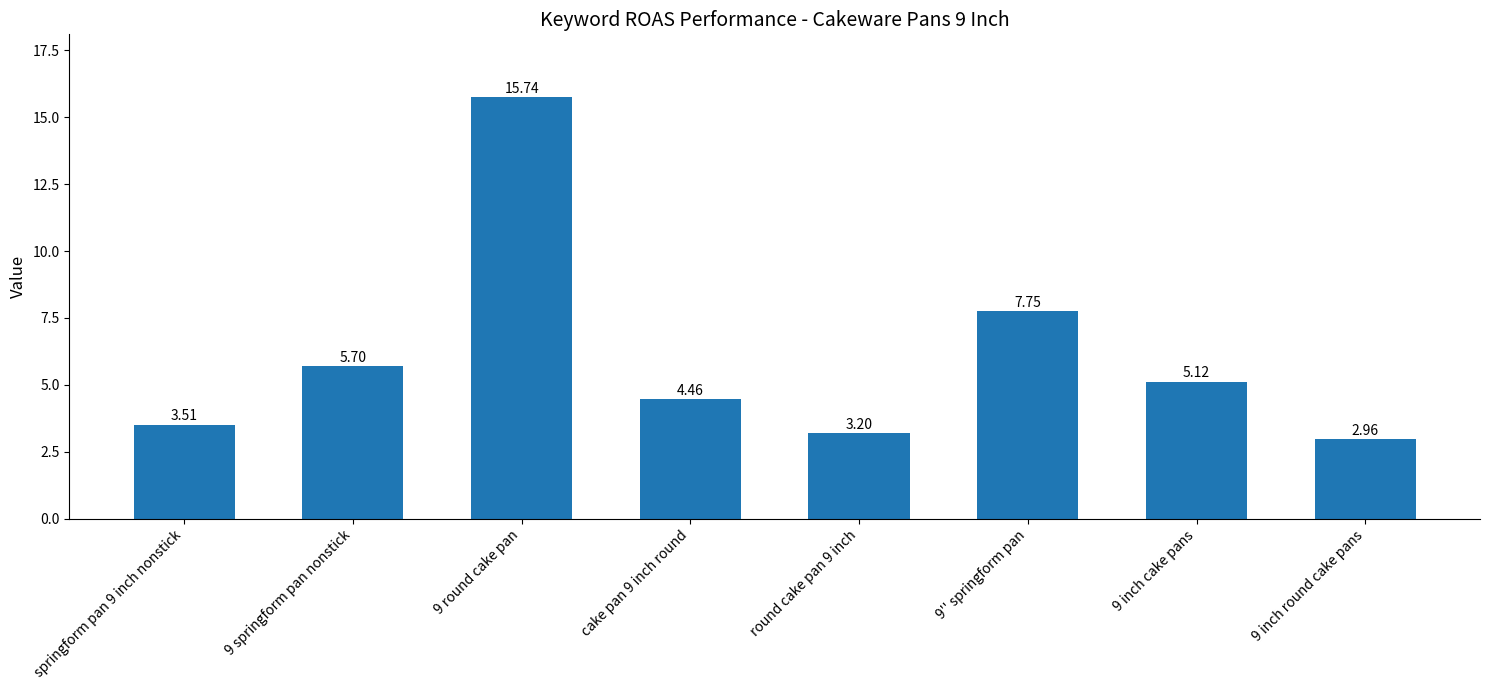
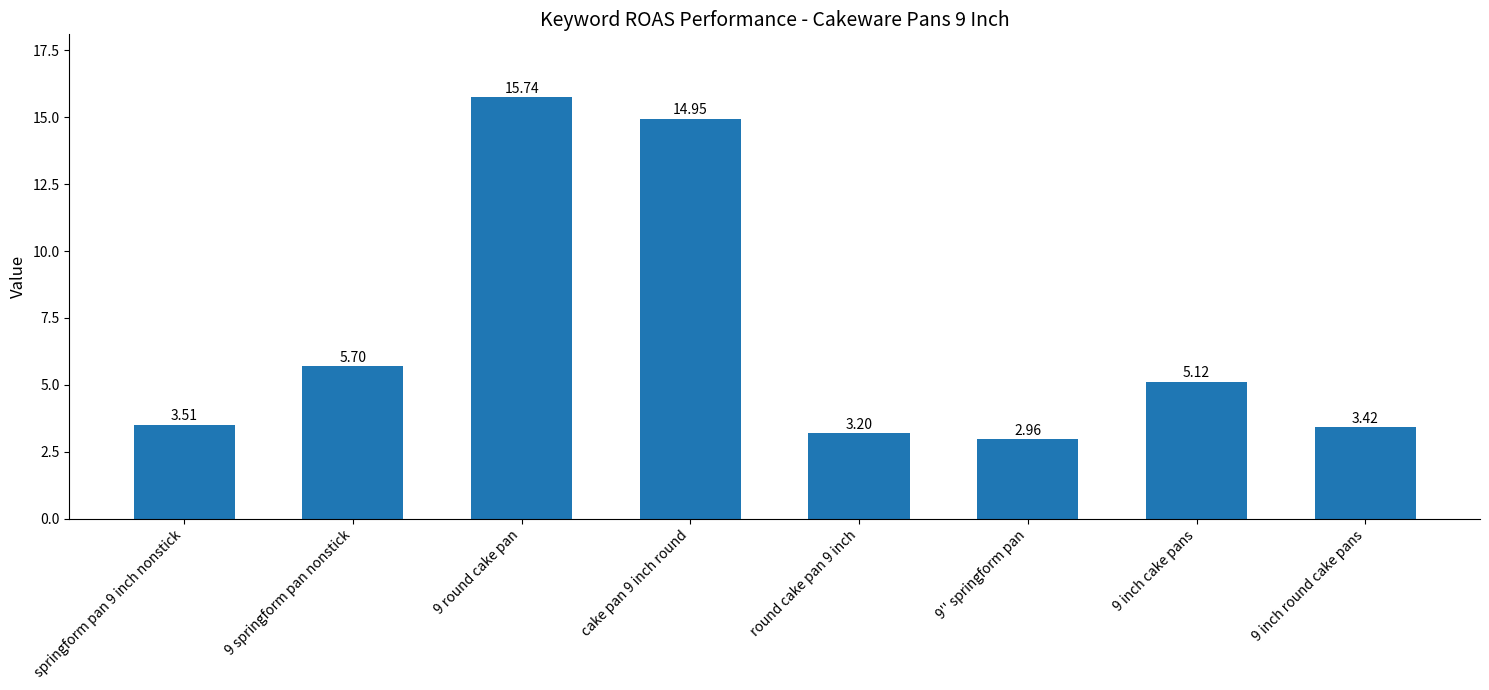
cake pan 9 inch round: 4.46 -> 14.95
9'' springform pan: 7.75 -> 2.96
9 inch round cake pans: 2.96 -> 3.42
